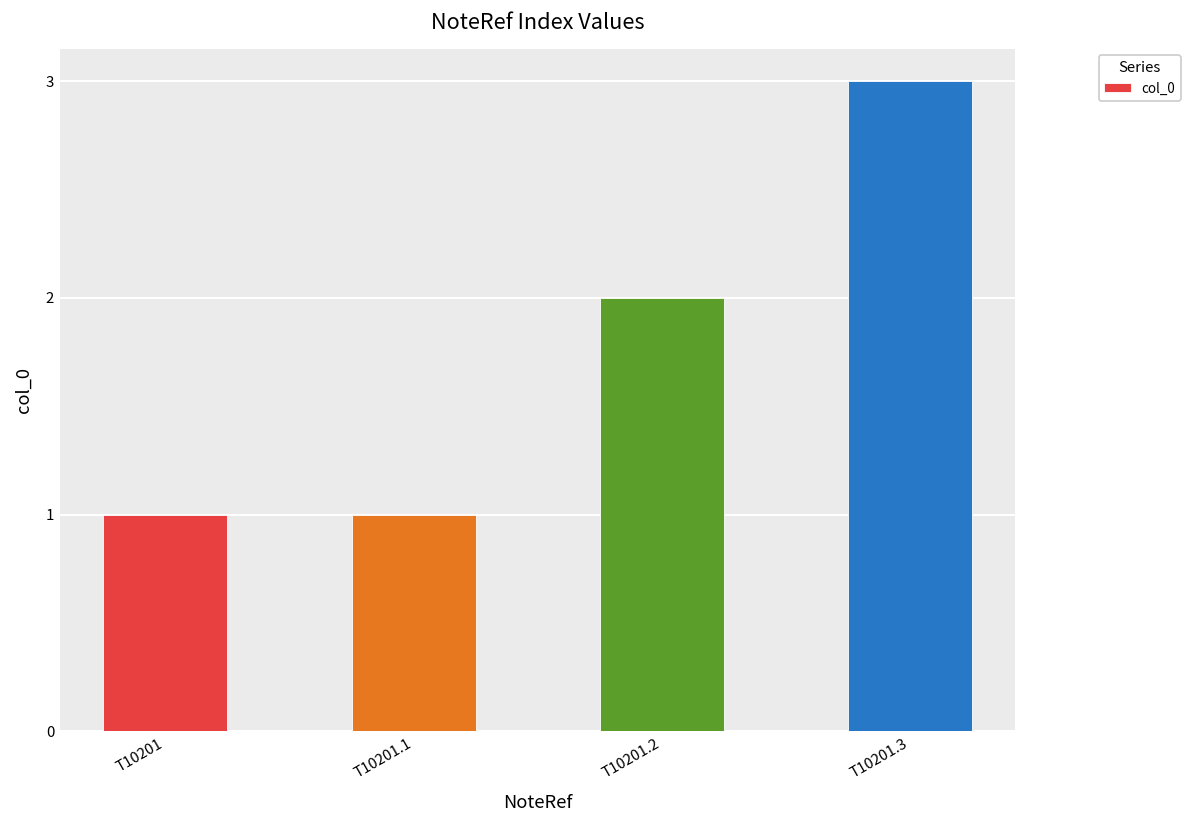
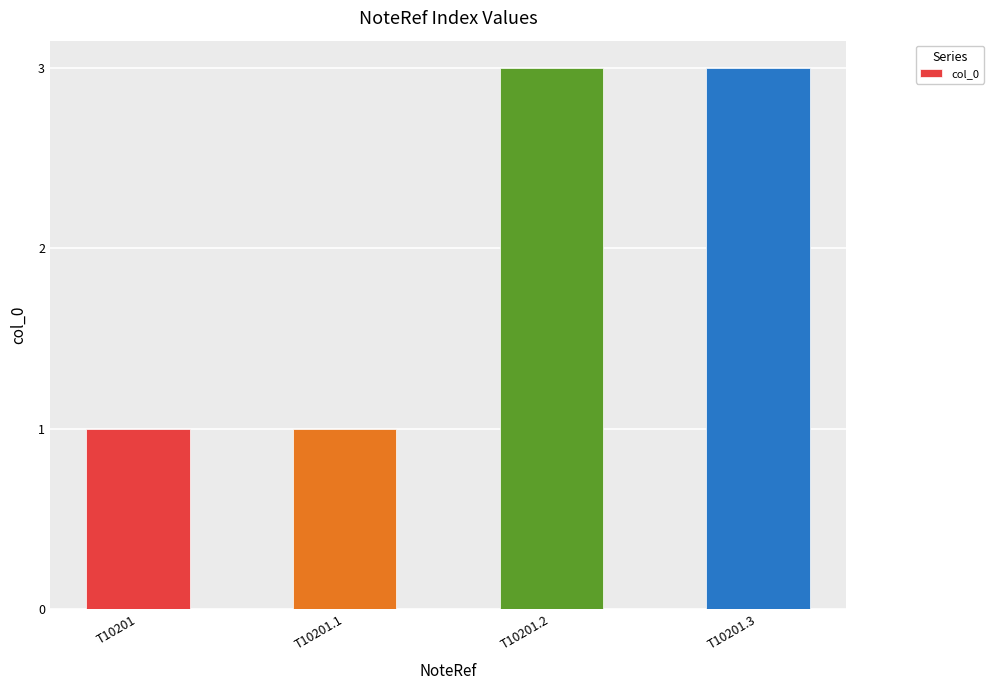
T10201.2: 2 -> 3
